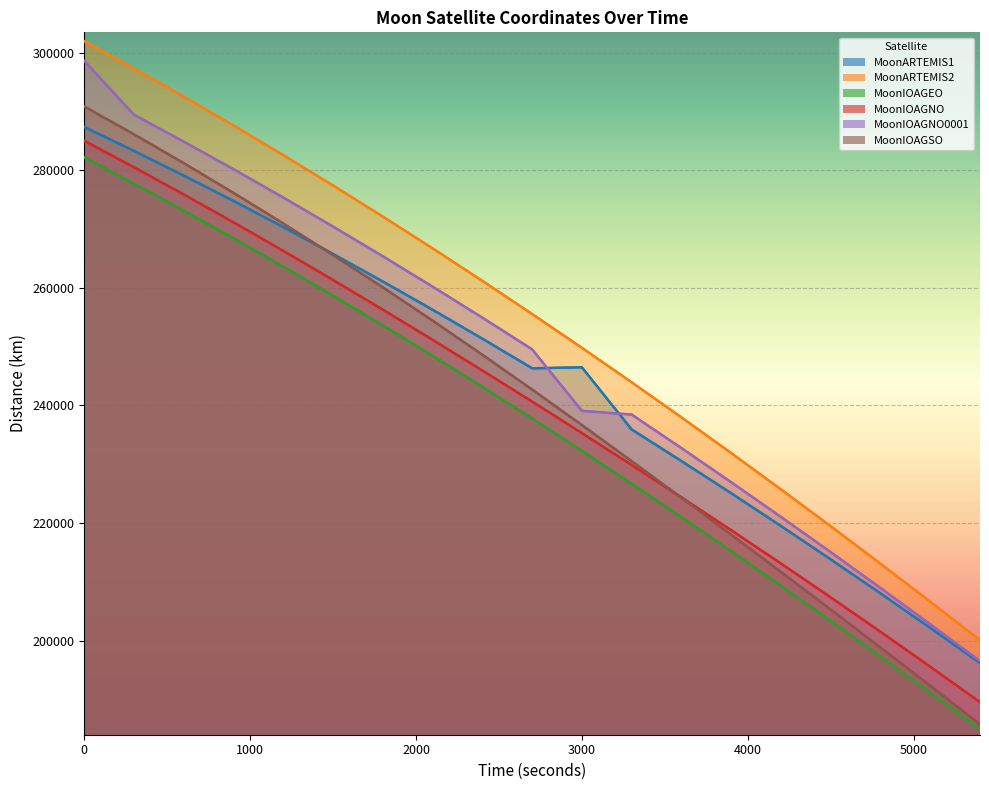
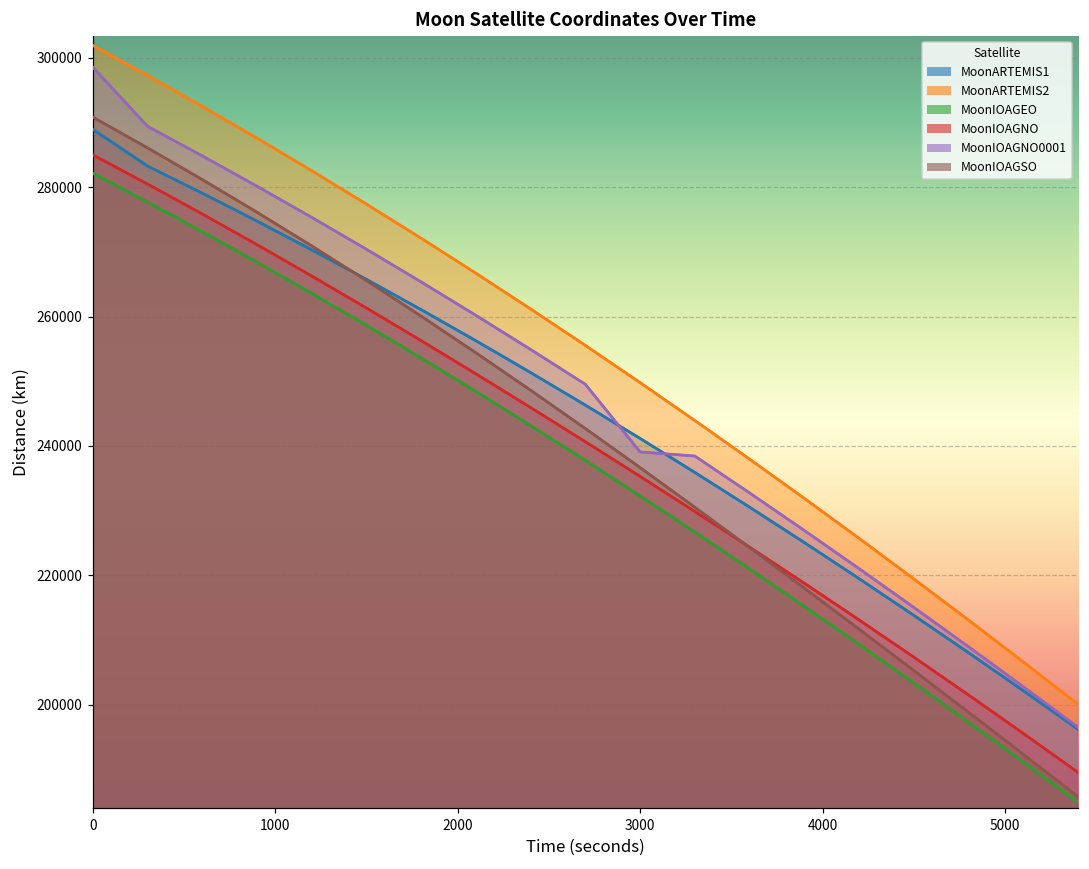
MoonARTEMIS1, 0: 287000 -> 289000
MoonARTEMIS1, 3000: 246000 -> 241000
